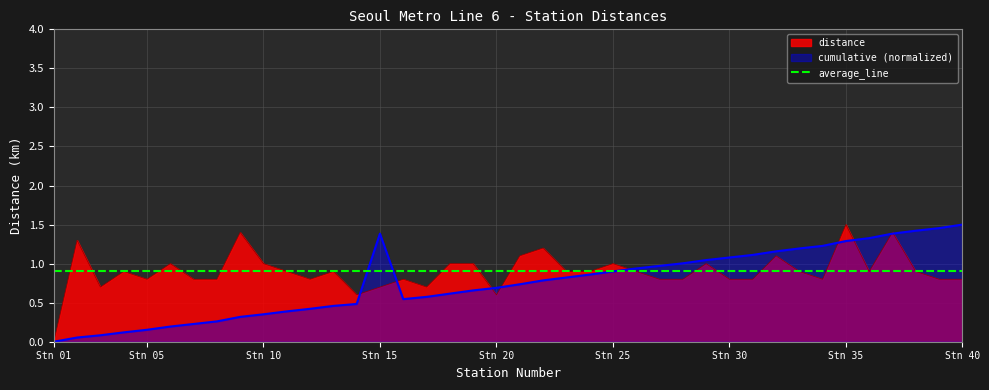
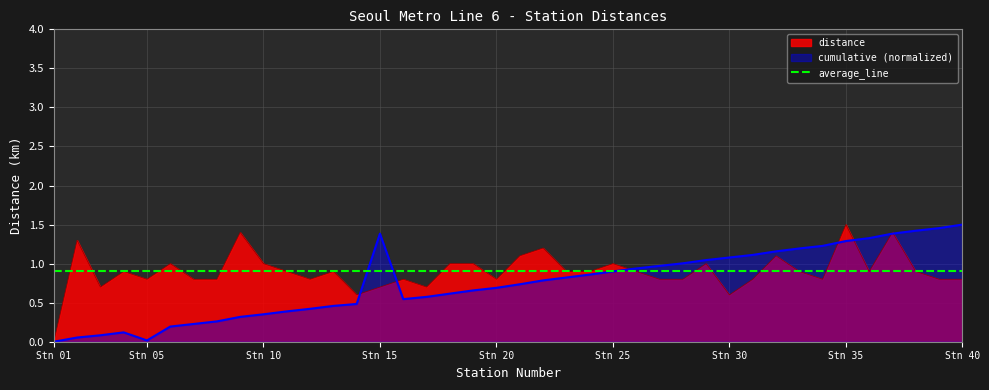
cumulative (normalized), Stn 05: 0.2 -> 0.0
distance, Stn 20: 0.6 -> 0.8
distance, Stn 30: 0.8 -> 0.6
